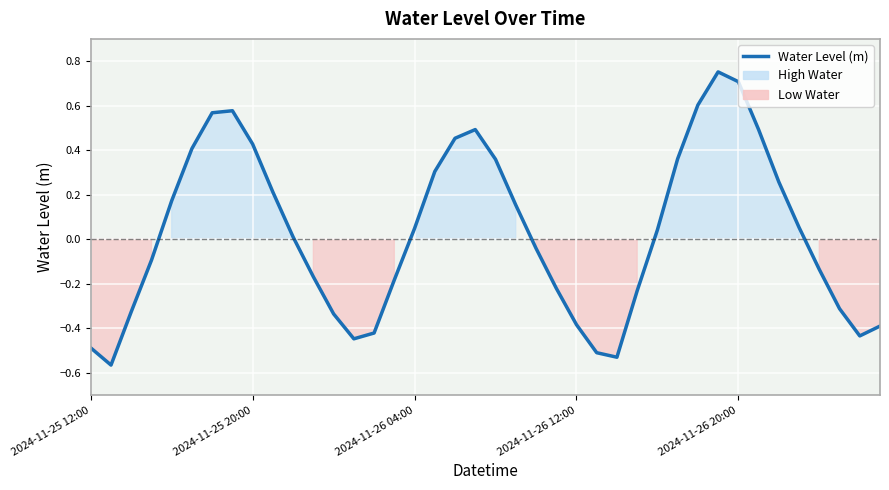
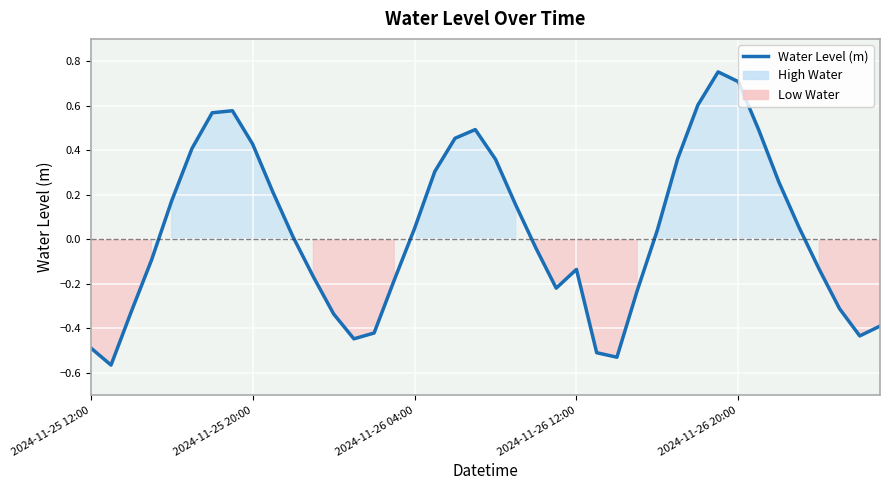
2024-11-26 12:00: -0.38 -> -0.13
